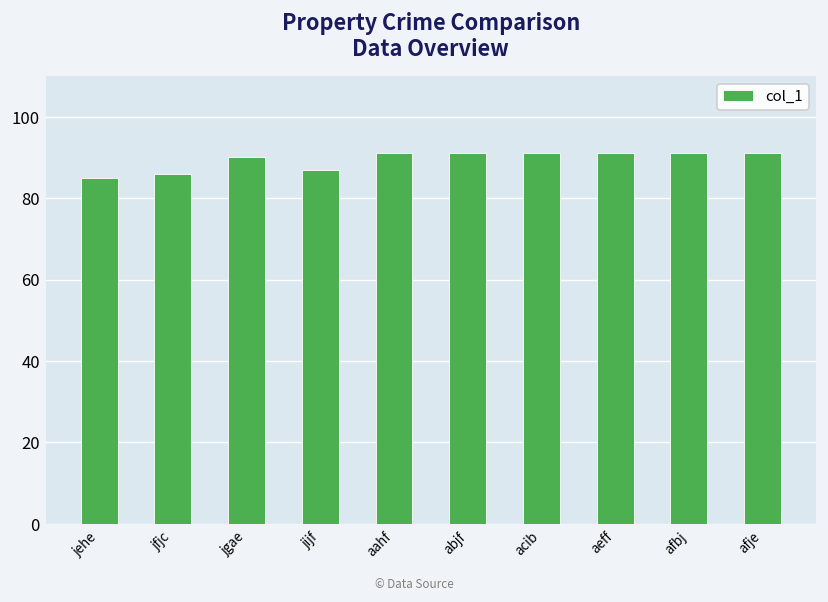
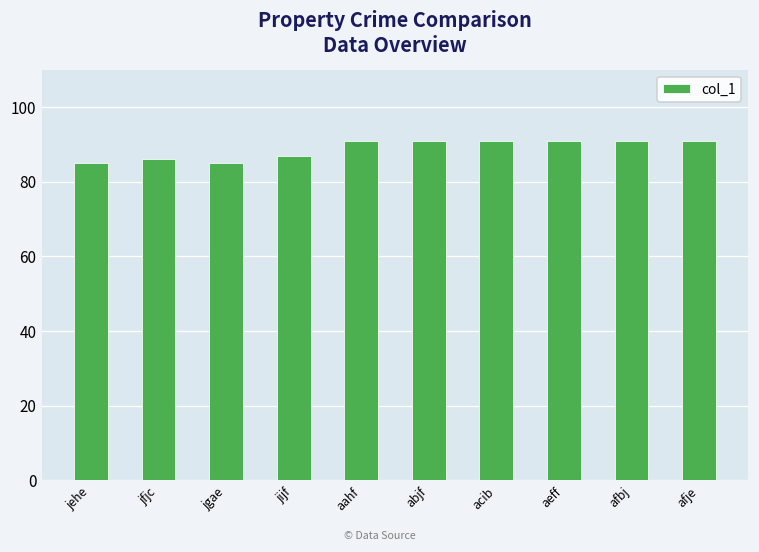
jgae: 90 -> 85
